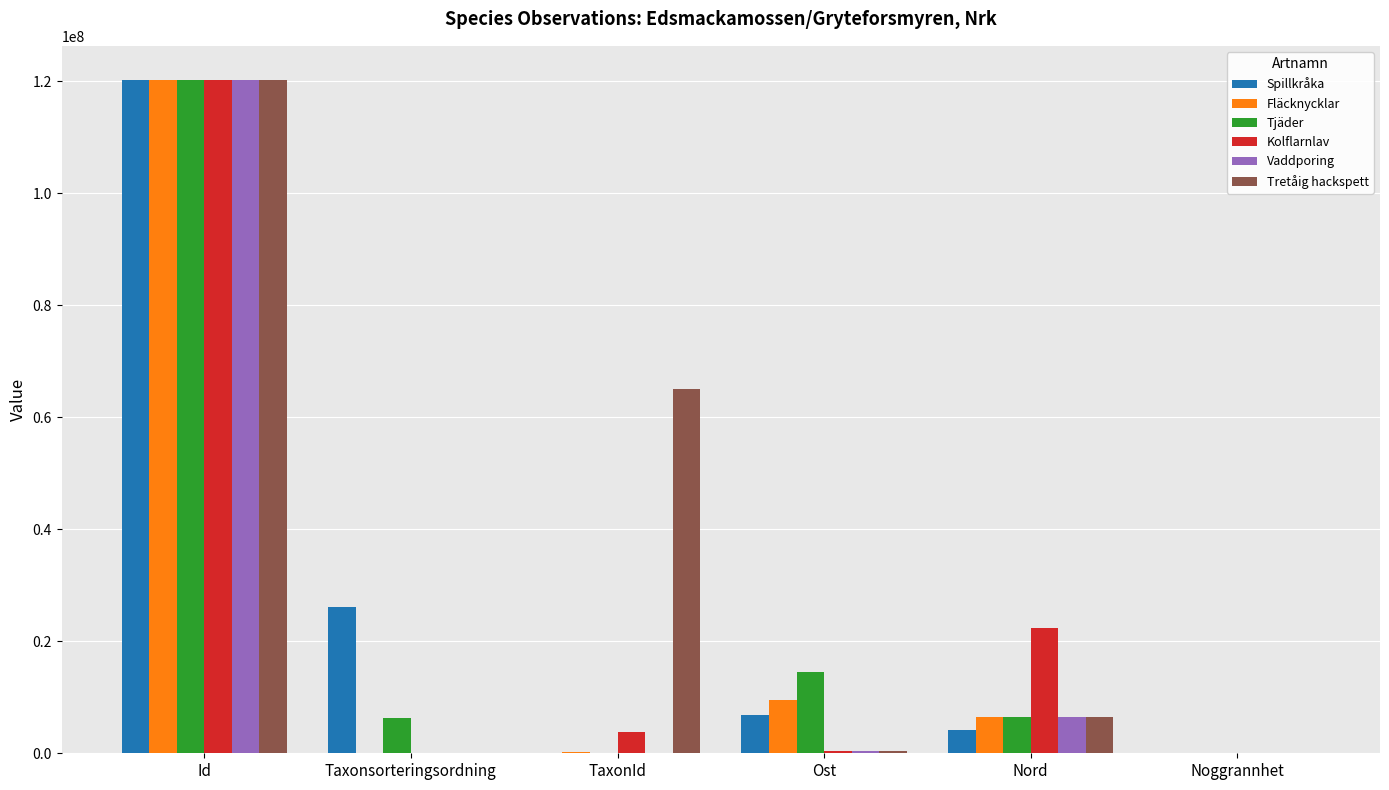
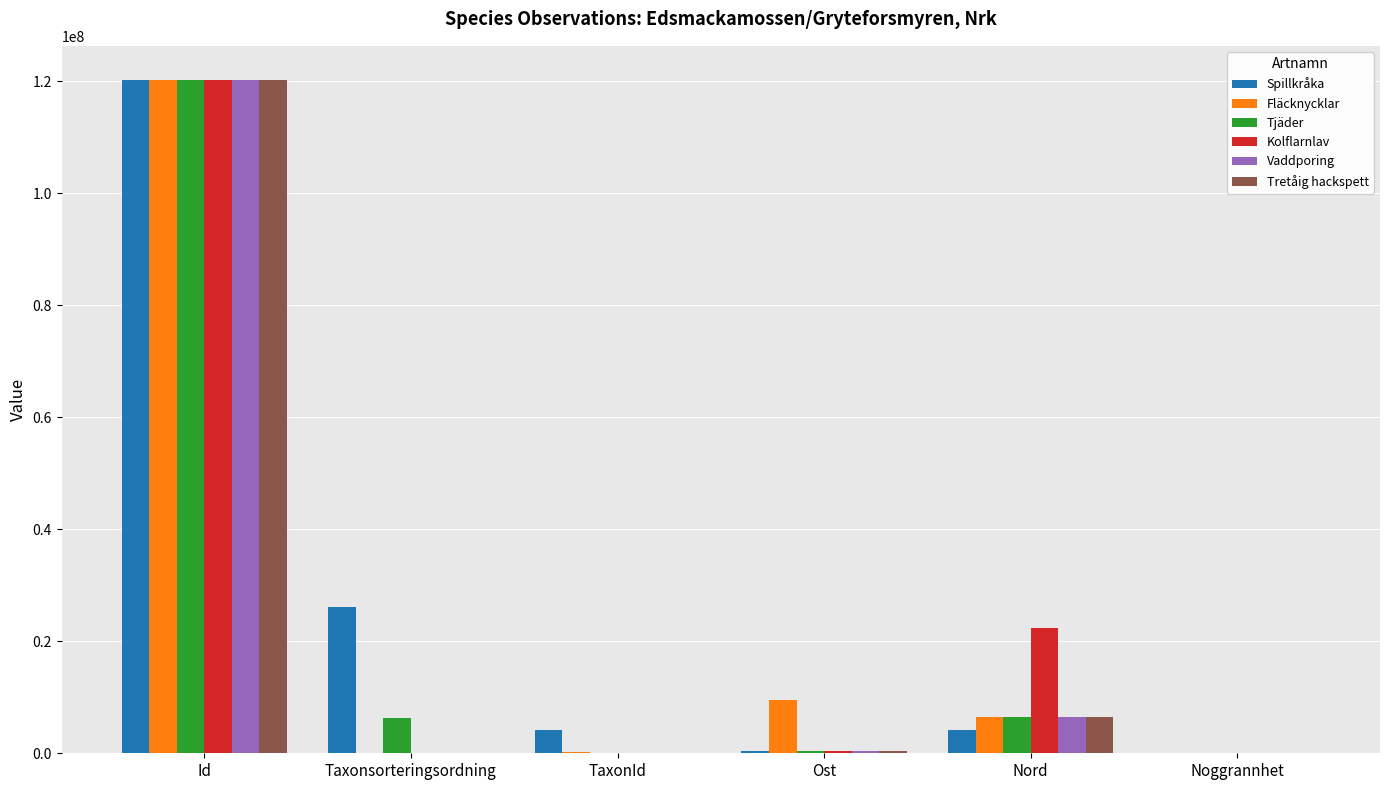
Spillkråka, TaxonId: 0 -> 4000000
Kolflarnlav, TaxonId: 4000000 -> 0
Tretåig hackspett, TaxonId: 65000000 -> 0
Spillkråka, Ost: 7000000 -> 0
Tjäder, Ost: 15000000 -> 0
